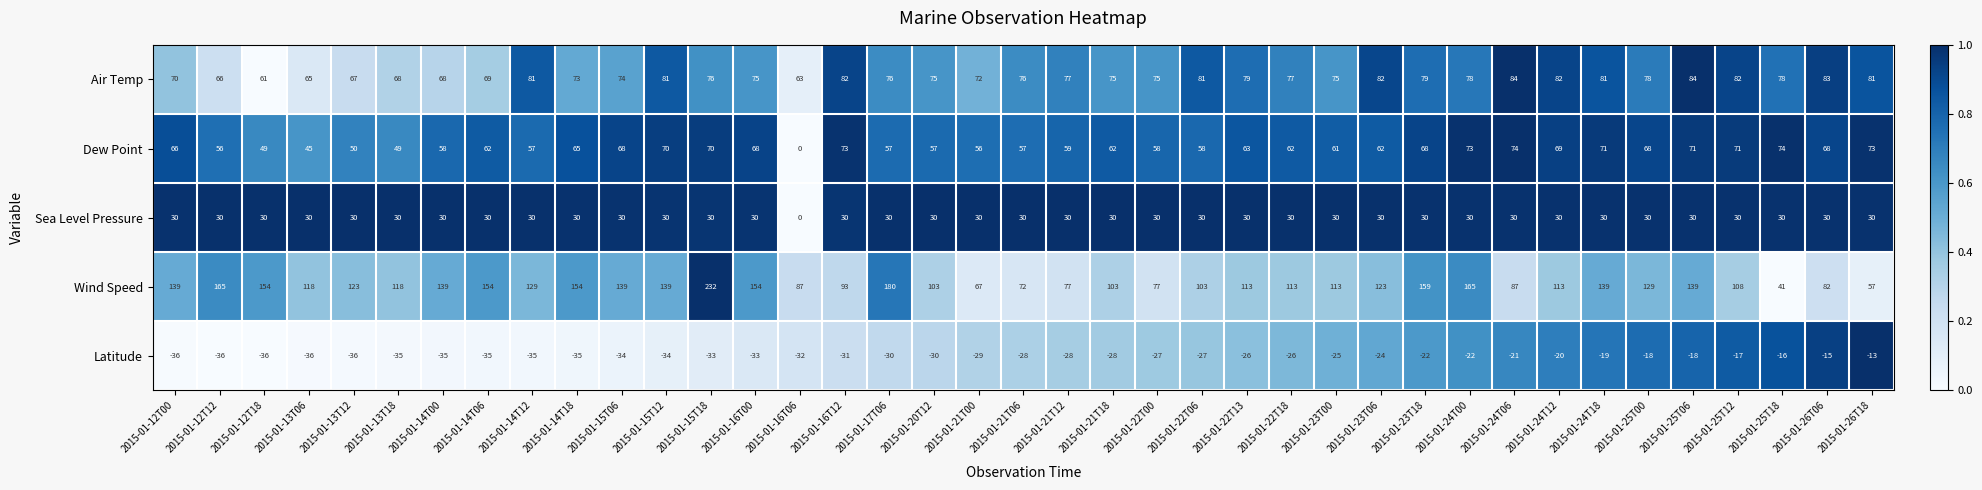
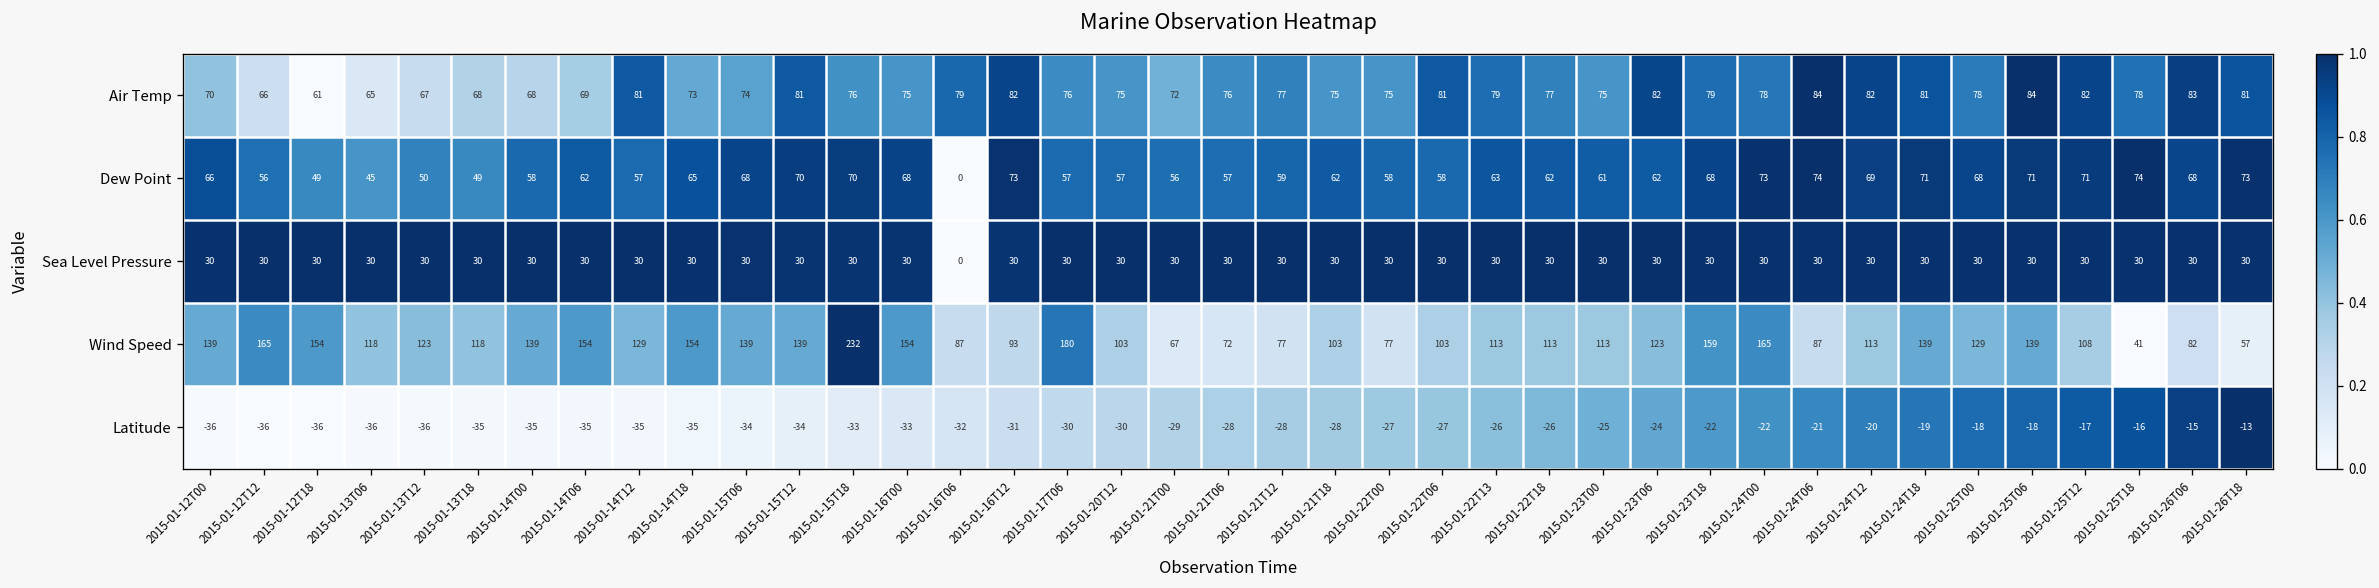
Air Temp, 2015-01-16T06: 63 -> 79
